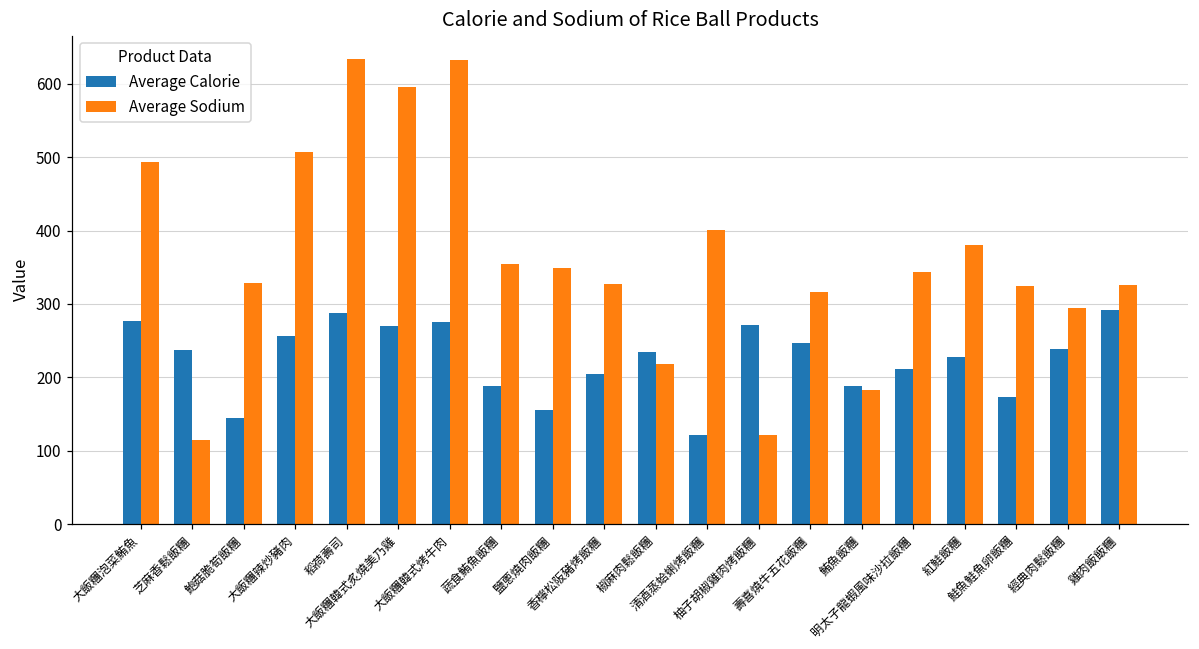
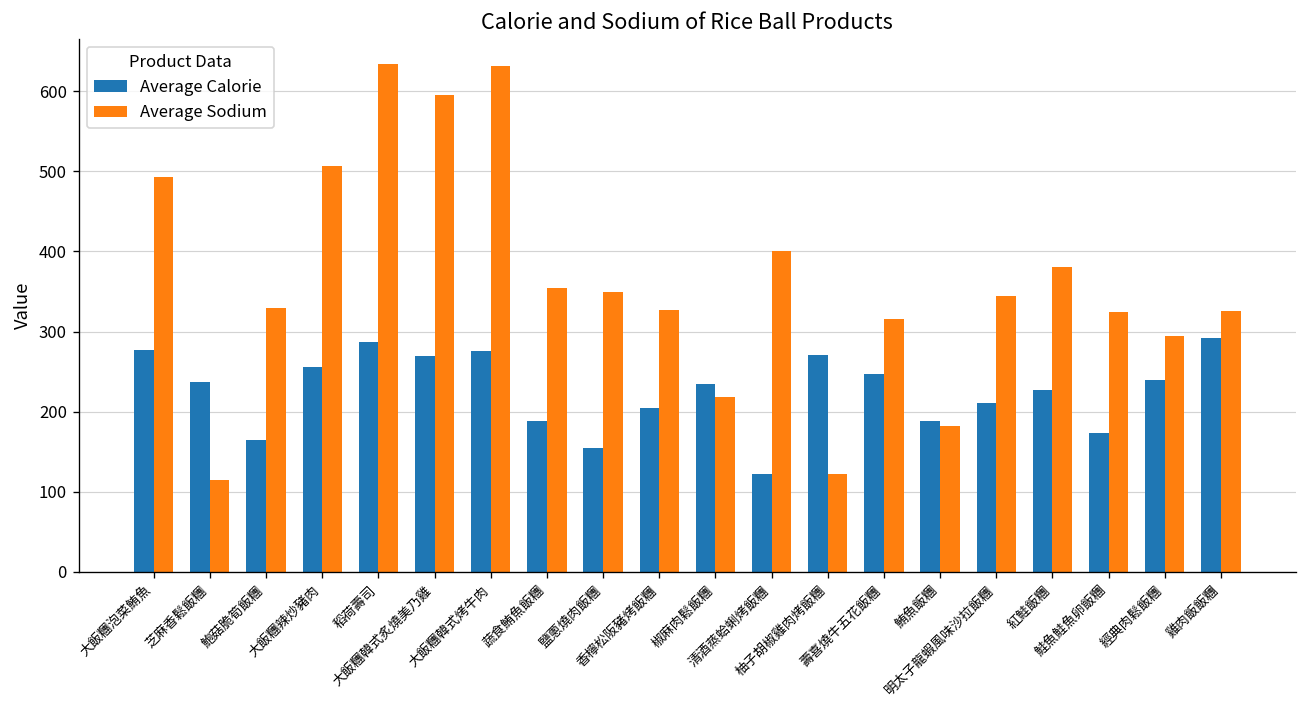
Average Calorie, 鮑菇脆筍飯糰: 140 -> 170
